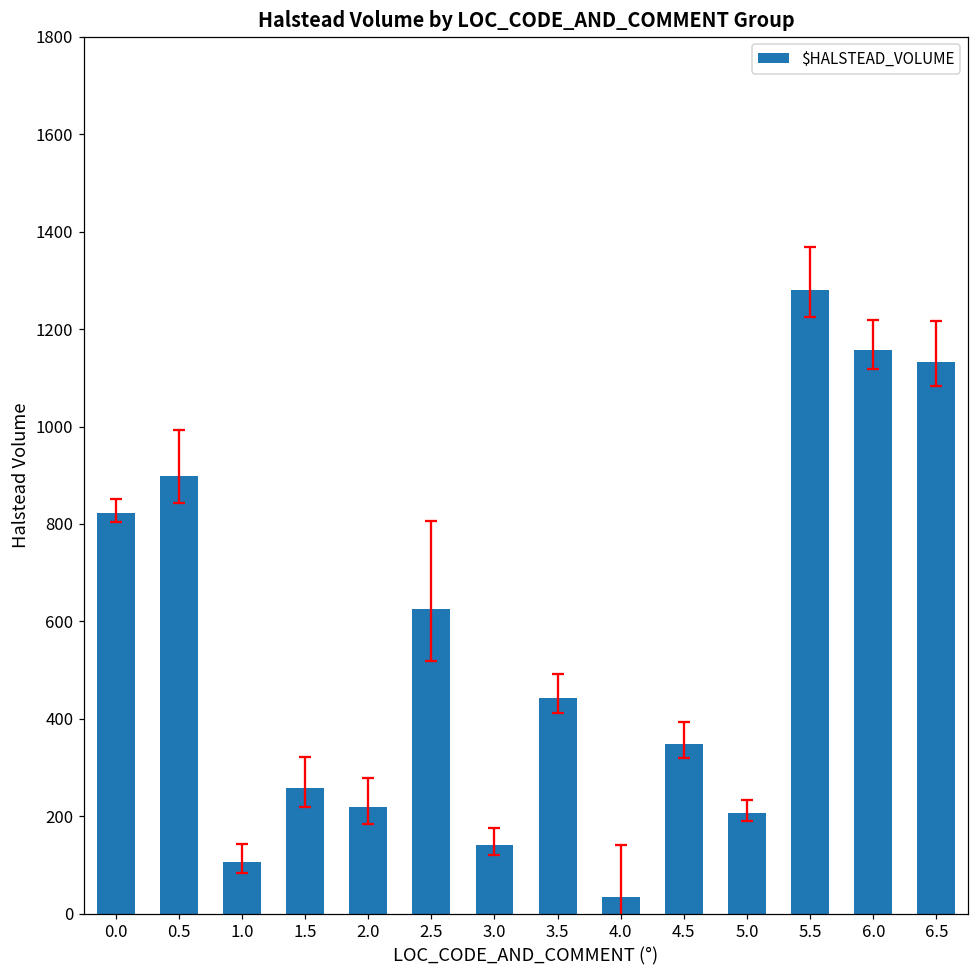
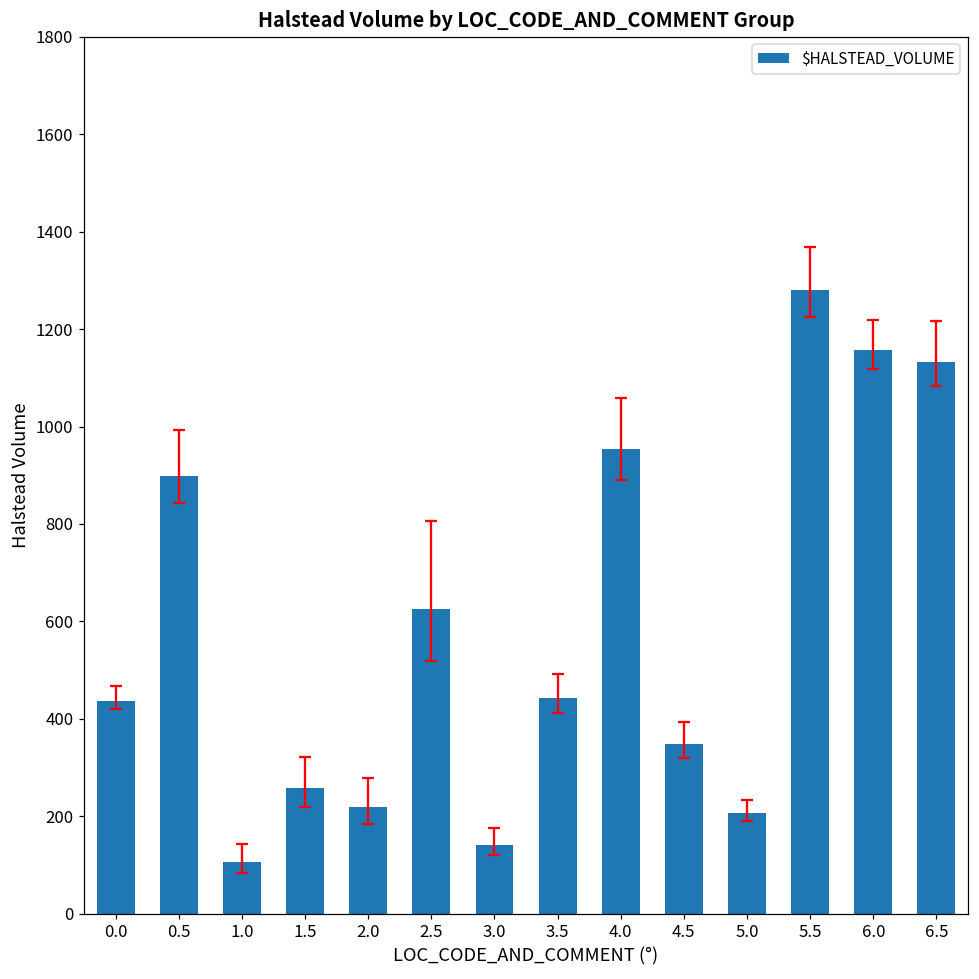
$HALSTEAD_VOLUME, 0.0: 820 -> 440
$HALSTEAD_VOLUME, 4.0: 40 -> 950
